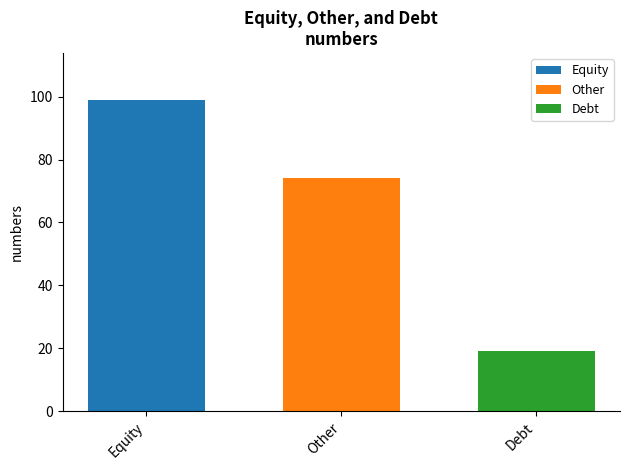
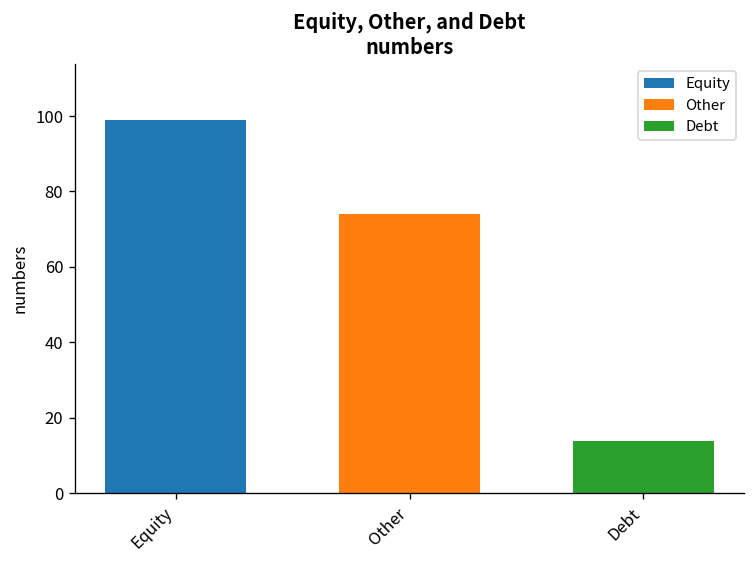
Debt: 19 -> 14
